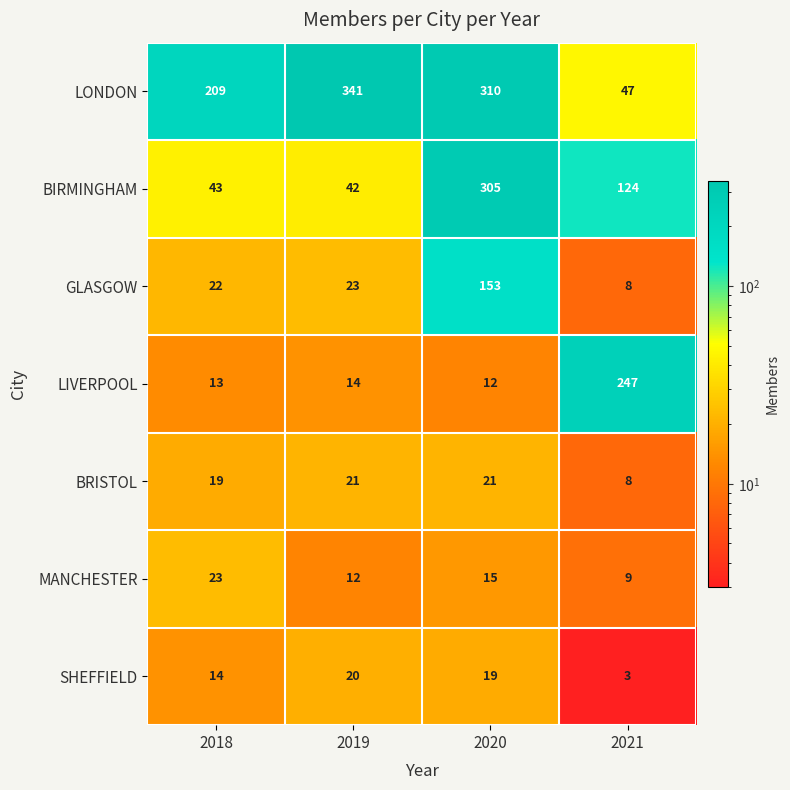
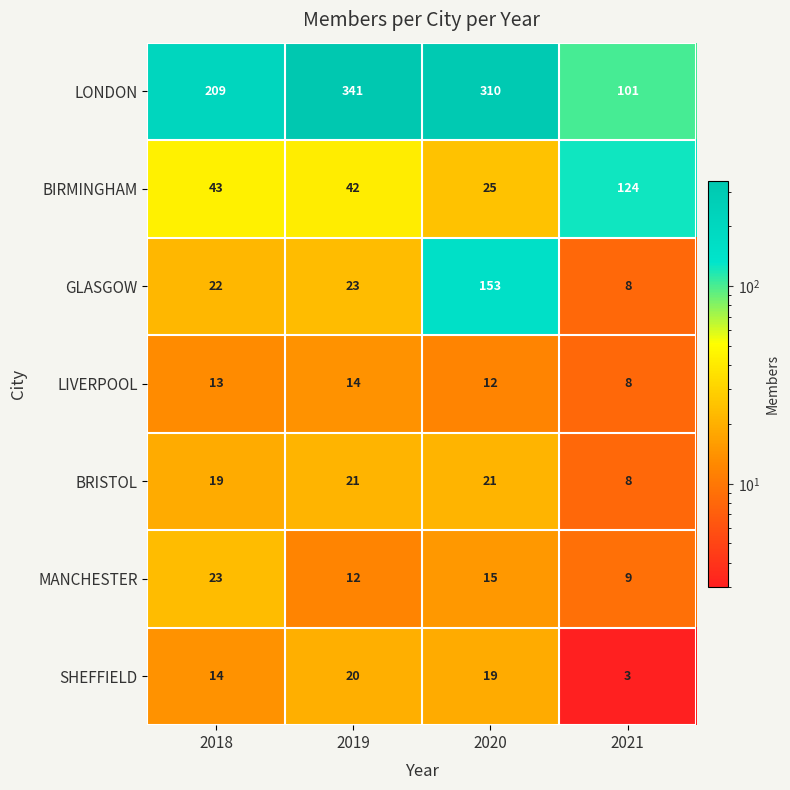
LONDON, 2021: 47 -> 101
BIRMINGHAM, 2020: 305 -> 25
LIVERPOOL, 2021: 247 -> 8
